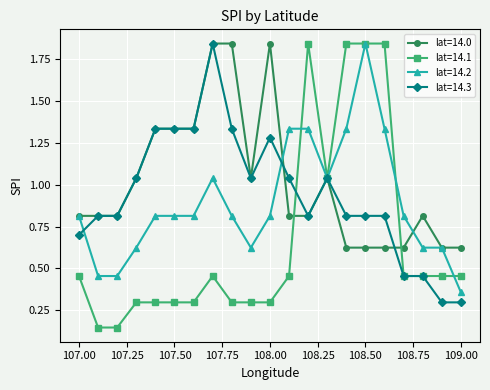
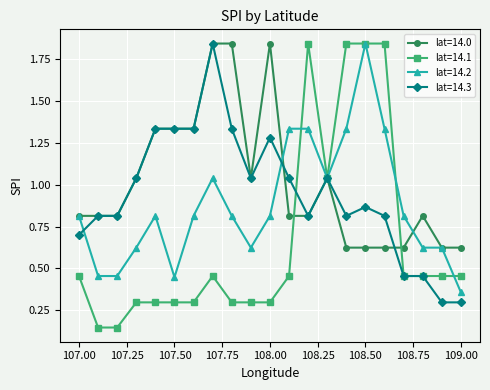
lat=14.2, 107.50: 0.81 -> 0.45
lat=14.3, 108.50: 0.81 -> 0.87
